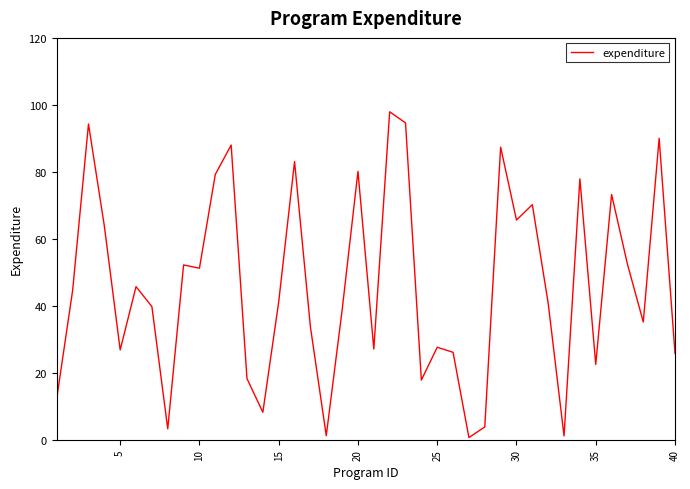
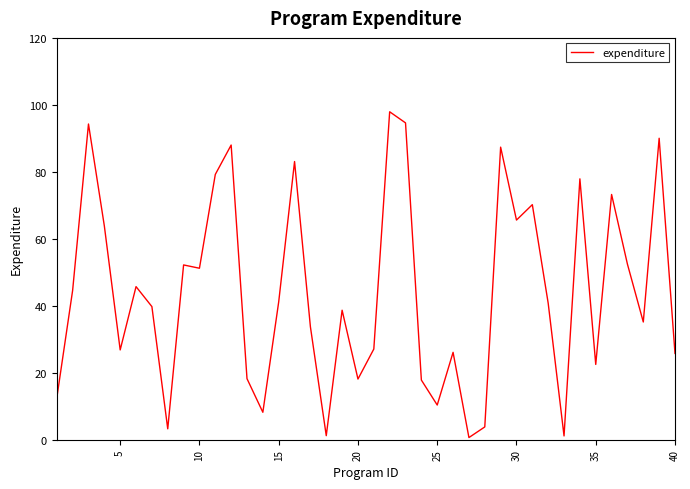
20: 80 -> 18
25: 28 -> 10
